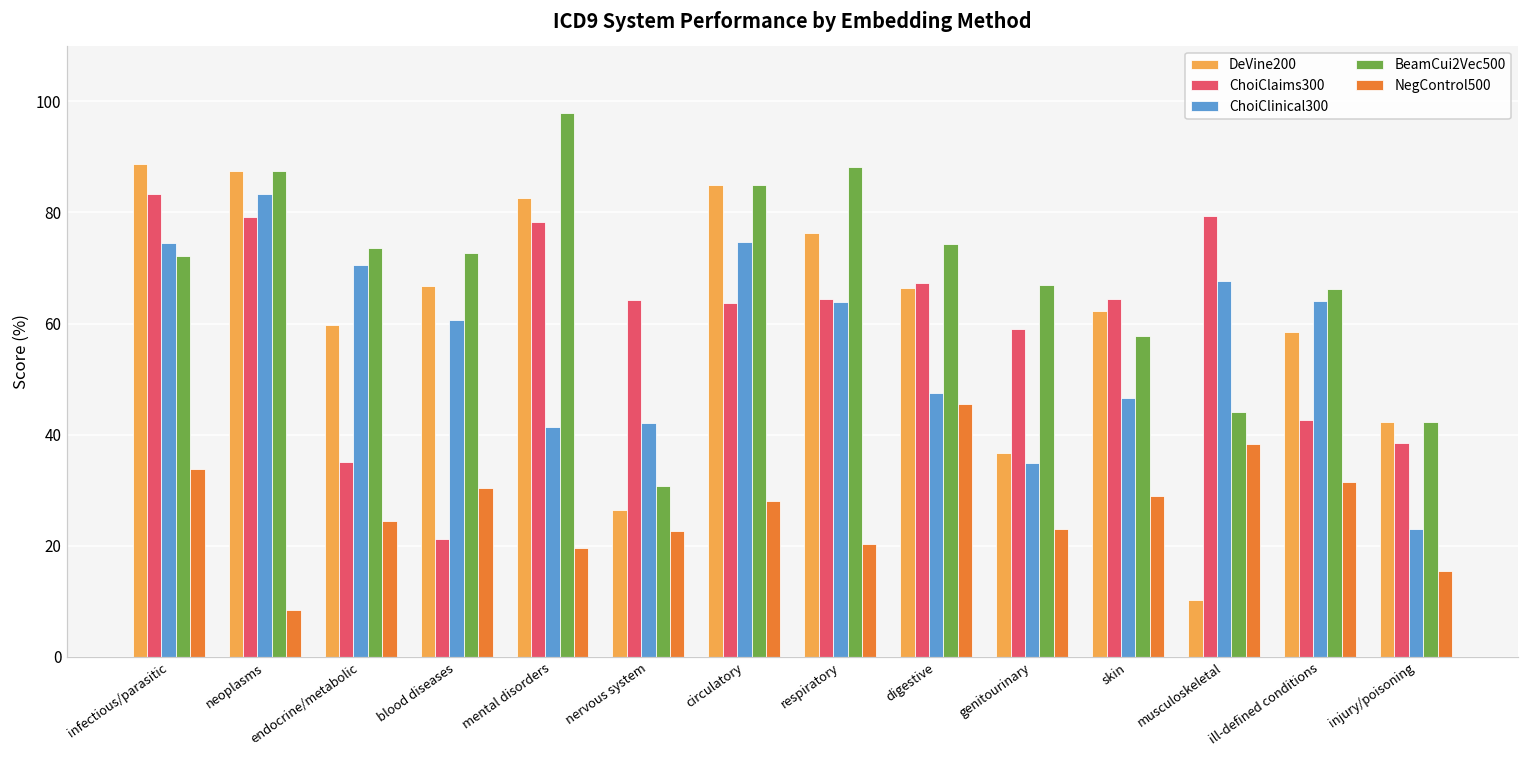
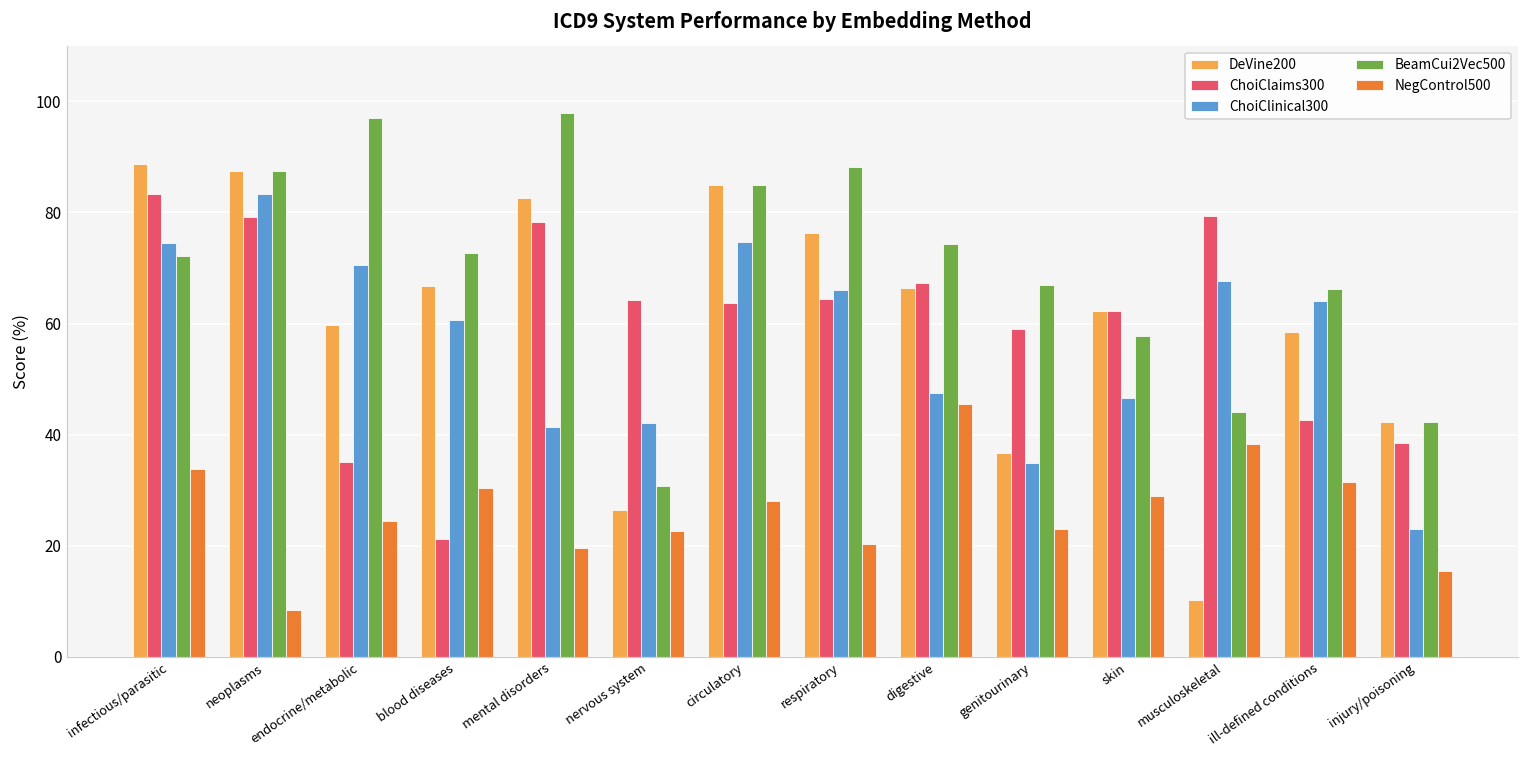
BeamCui2Vec500, endocrine/metabolic: 74 -> 97
ChoiClinical300, respiratory: 64 -> 66
ChoiClaims300, skin: 64 -> 62
